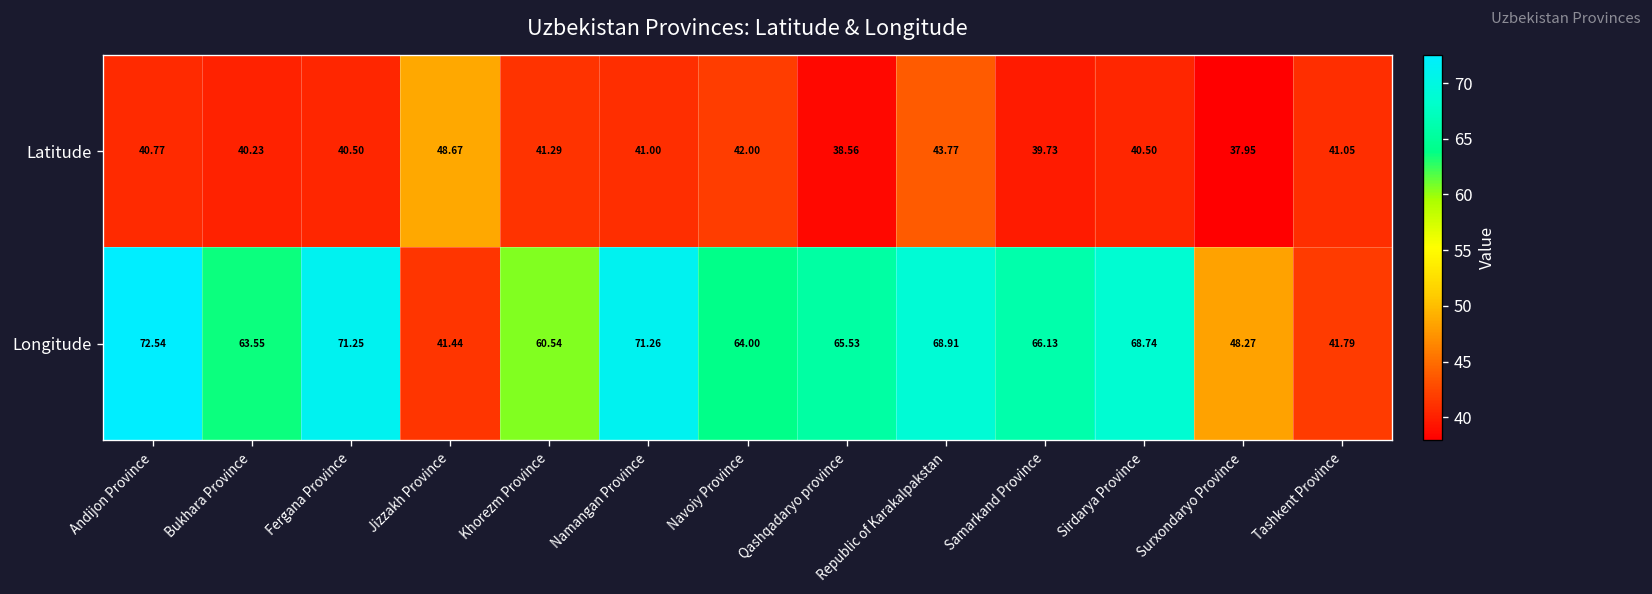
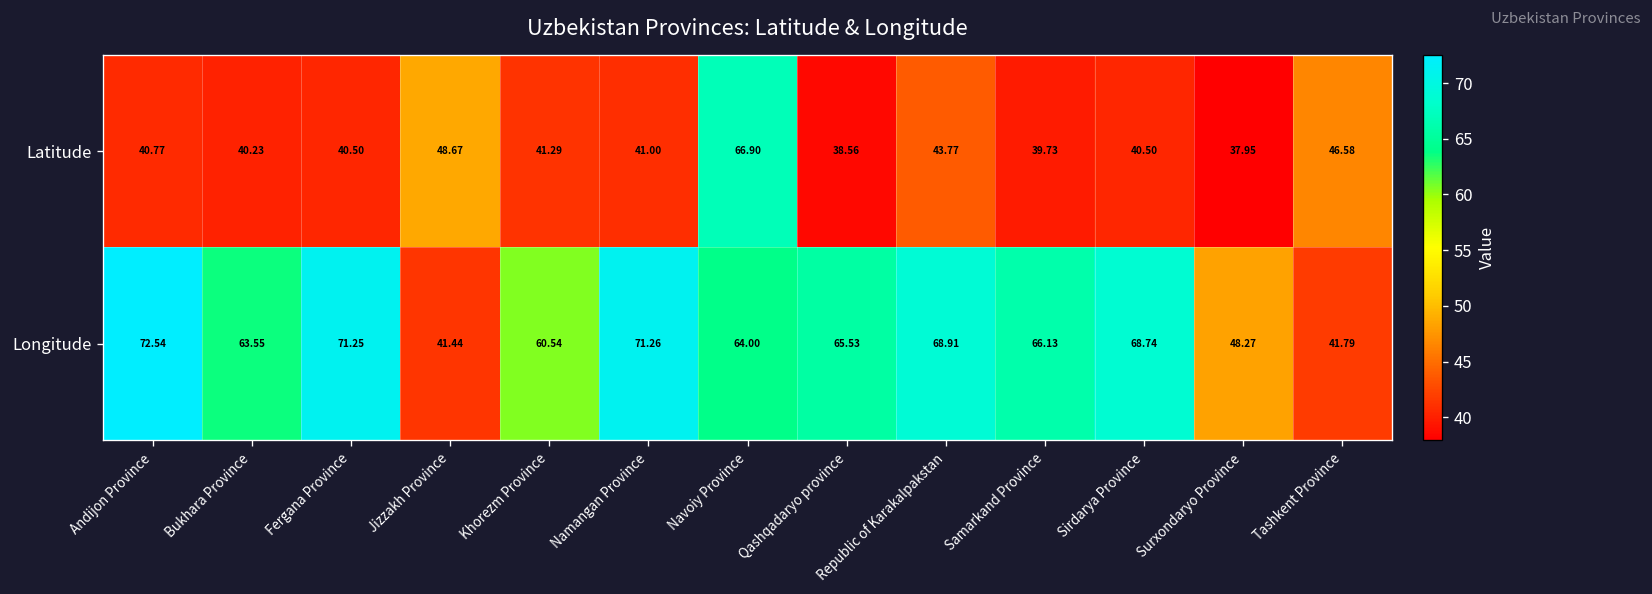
Latitude, Navoiy Province: 42.00 -> 66.90
Latitude, Tashkent Province: 41.05 -> 46.58
